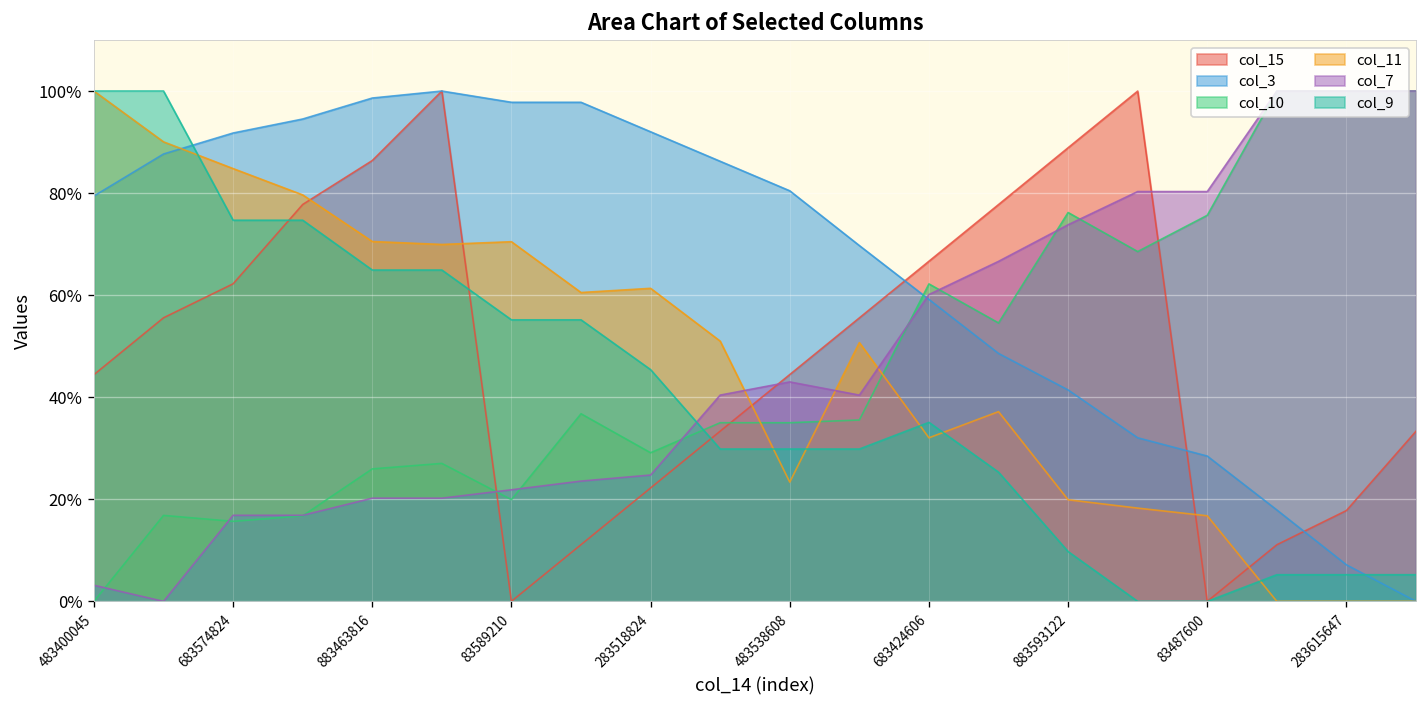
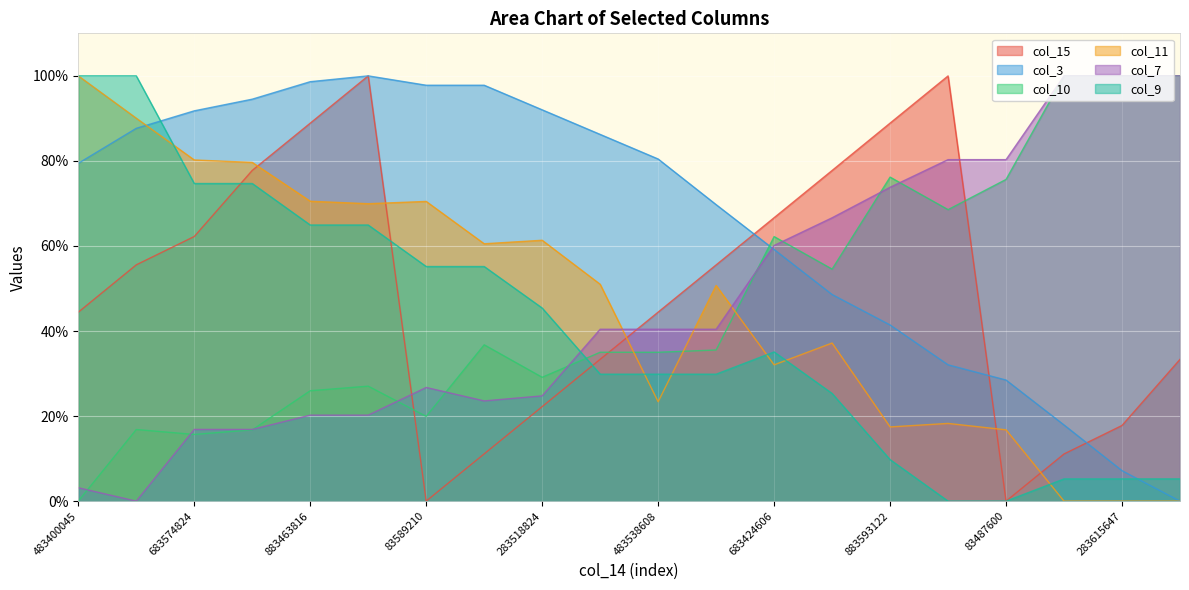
col_11, 683574824: 85% -> 80%
col_15, 883463816: 86% -> 89%
col_7, 83589210: 22% -> 27%
col_7, 483538608: 43% -> 40%
col_11, 883593122: 20% -> 17%
